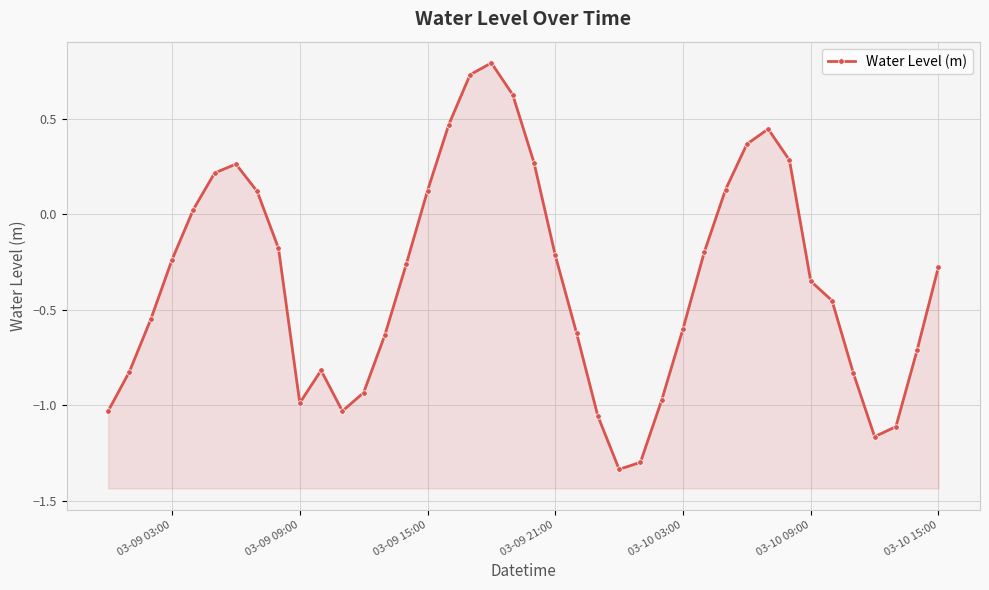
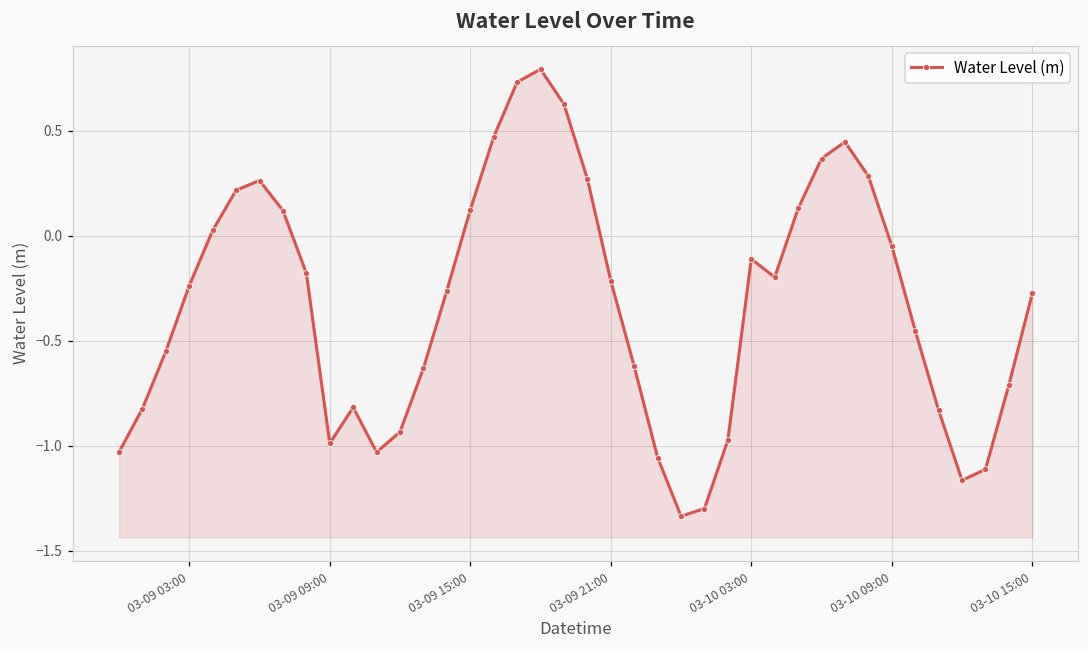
03-10 03:00: -0.60 -> -0.11
03-10 09:00: -0.35 -> -0.05
